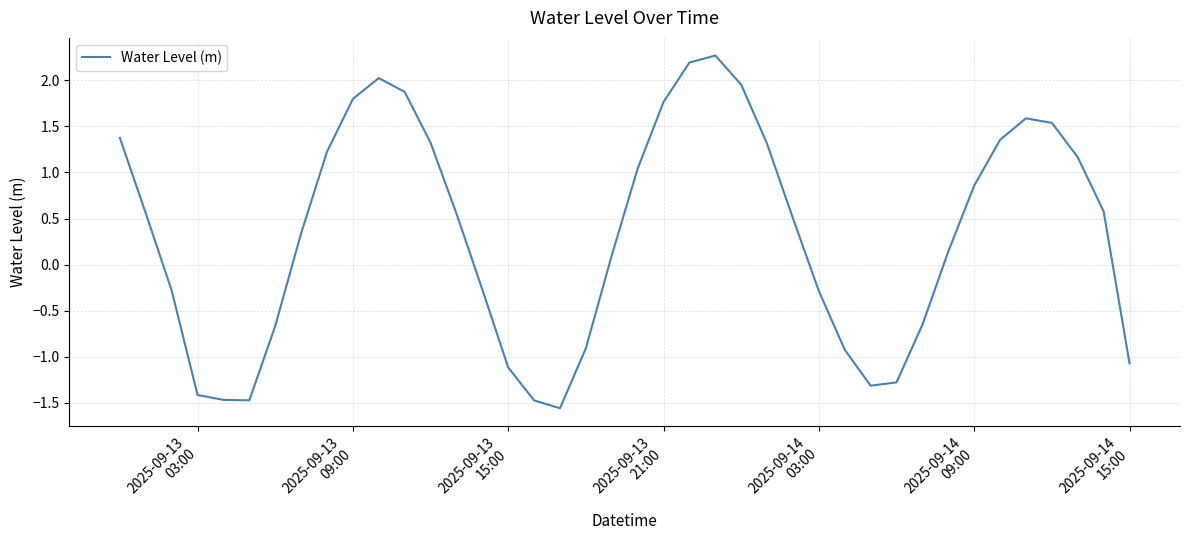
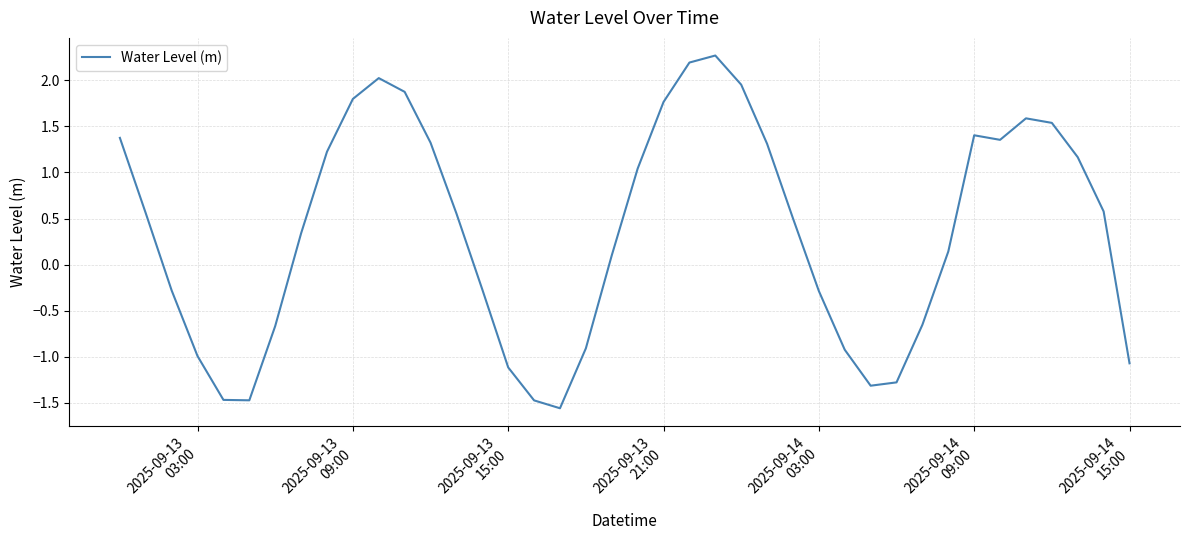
2025-09-13 03:00: -1.4 -> -1.0
2025-09-14 09:00: 0.9 -> 1.4
